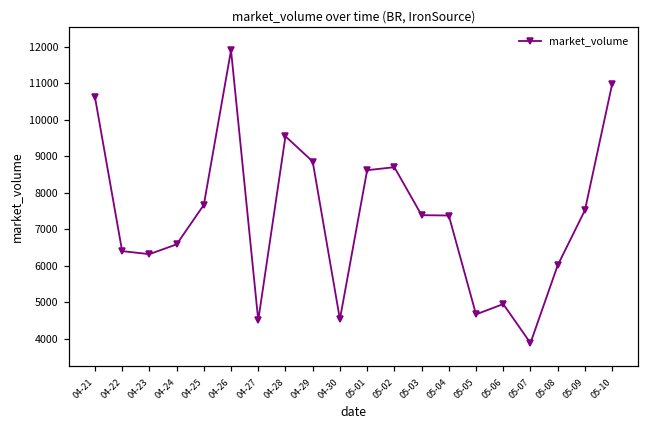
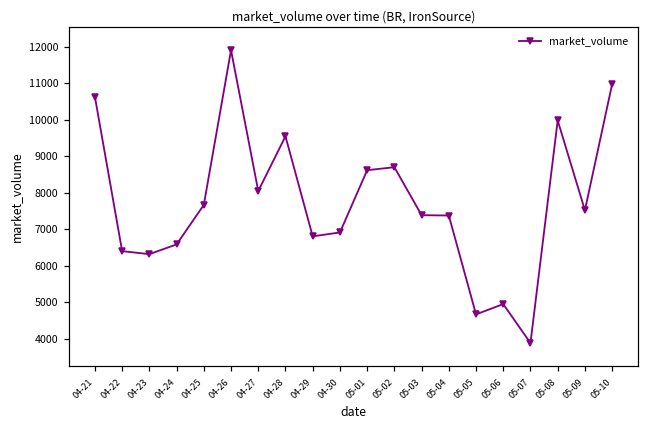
04-27: 4500 -> 8000
04-29: 8900 -> 6800
04-30: 4500 -> 6900
05-08: 6000 -> 10000
